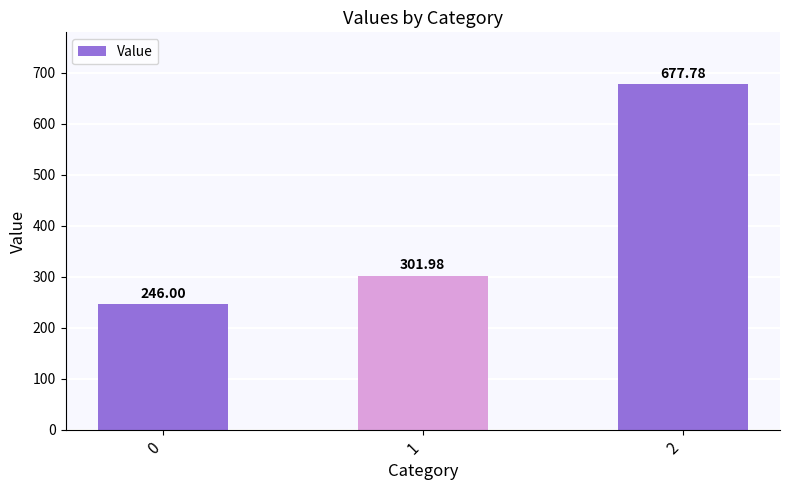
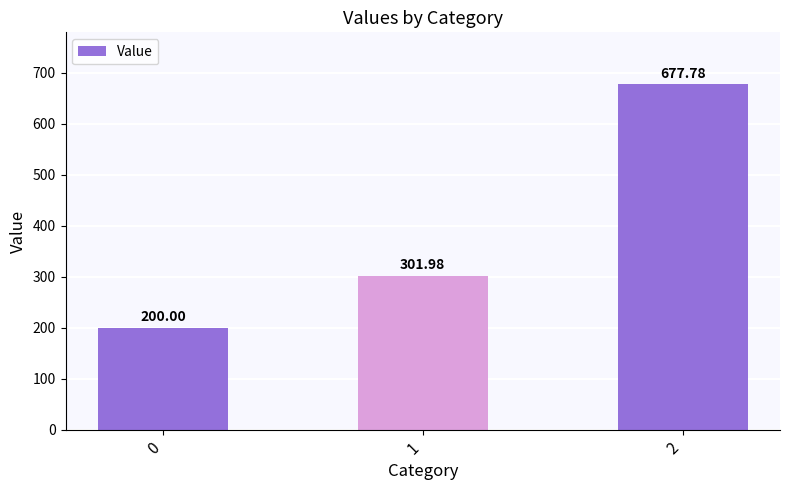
0: 246.00 -> 200.00
